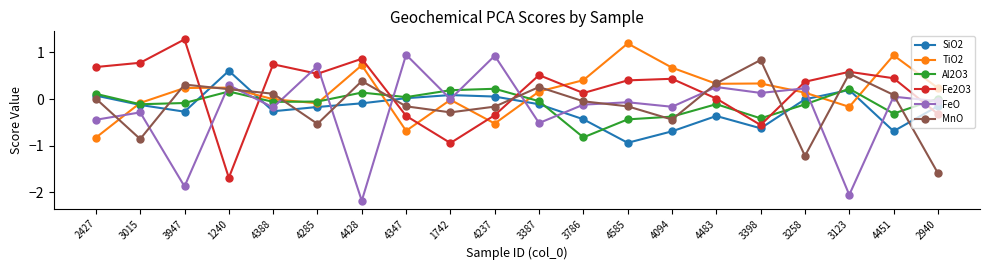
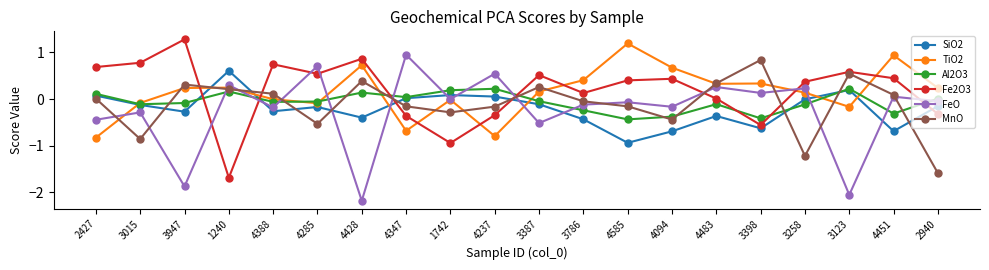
SiO2, 4428: -0.1 -> -0.4
TiO2, 4237: -0.5 -> -0.8
FeO, 4237: 0.9 -> 0.5
Al2O3, 3786: -0.8 -> -0.2
